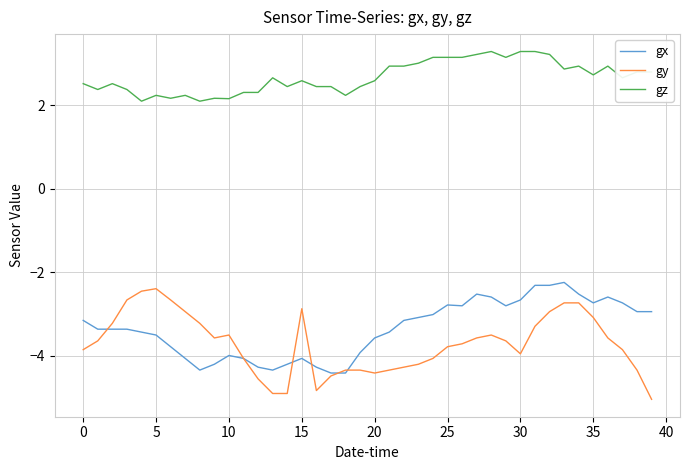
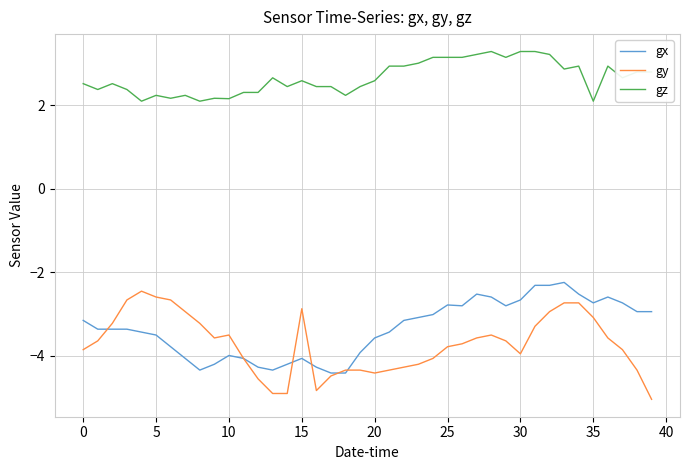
gy, 5: -2.4 -> -2.6
gz, 35: 2.7 -> 2.1
